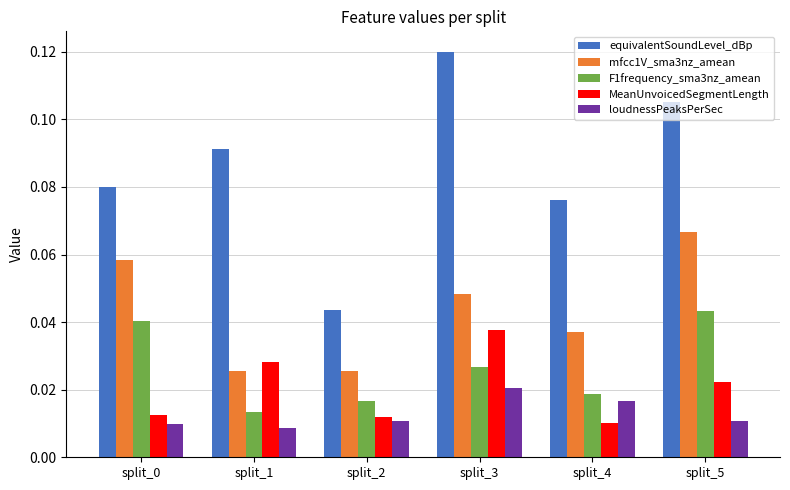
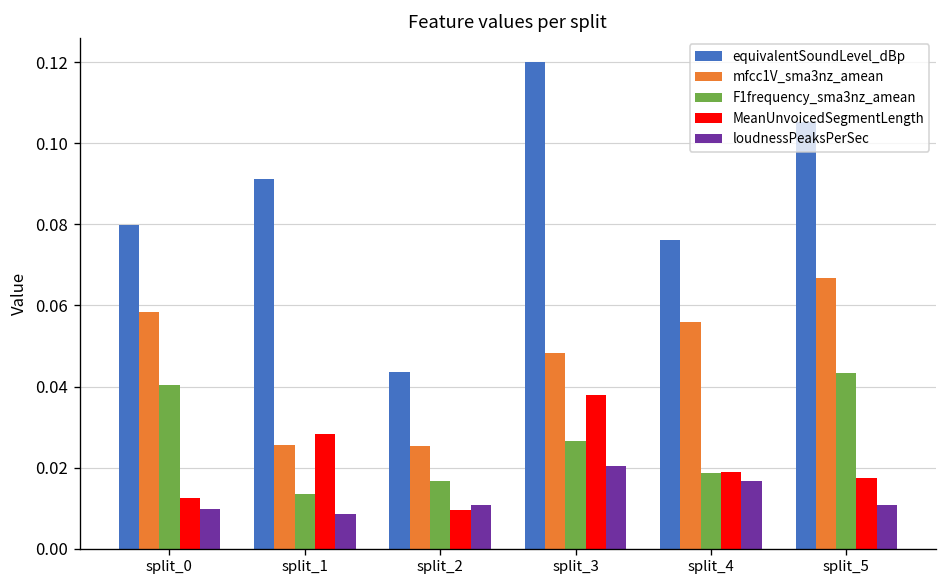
MeanUnvoicedSegmentLength, split_2: 0.012 -> 0.010
mfcc1V_sma3nz_amean, split_4: 0.037 -> 0.056
MeanUnvoicedSegmentLength, split_4: 0.010 -> 0.019
MeanUnvoicedSegmentLength, split_5: 0.022 -> 0.018
